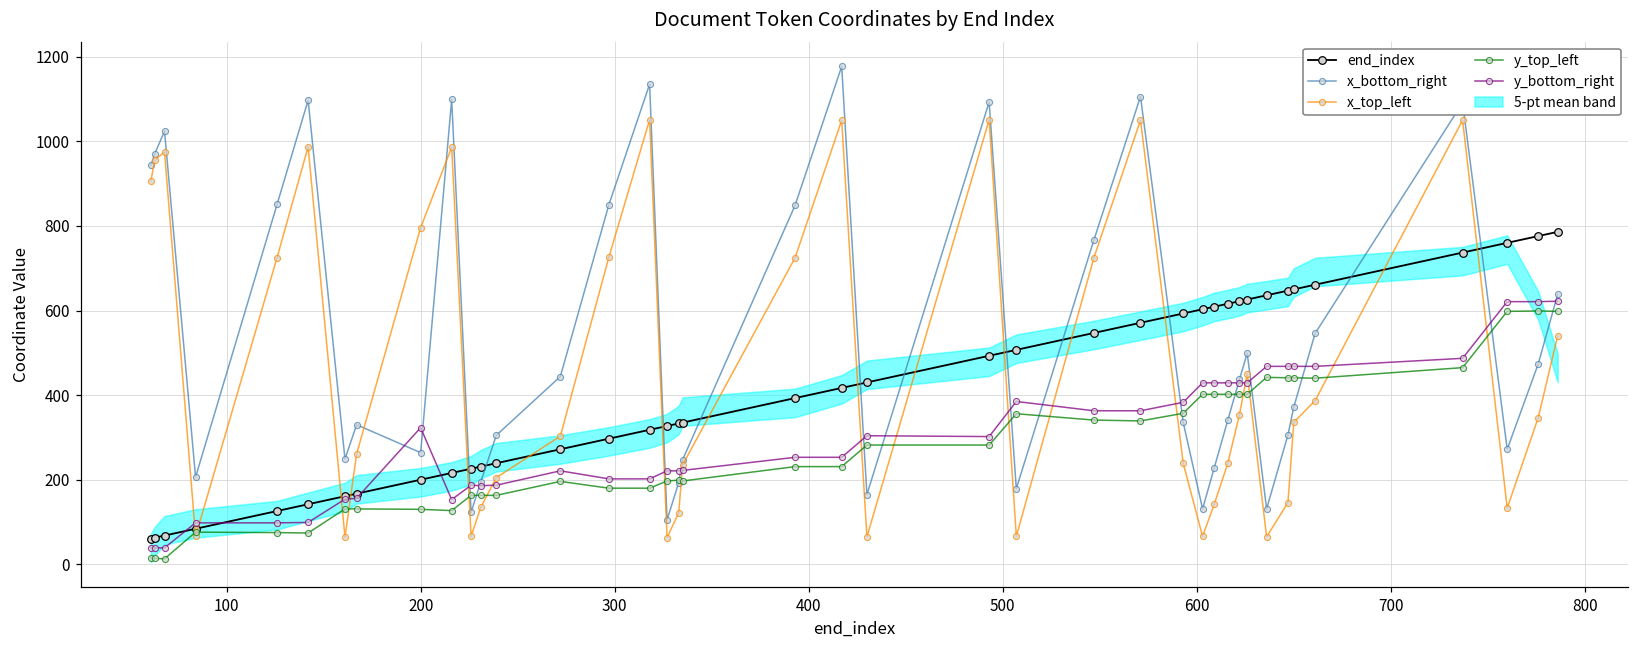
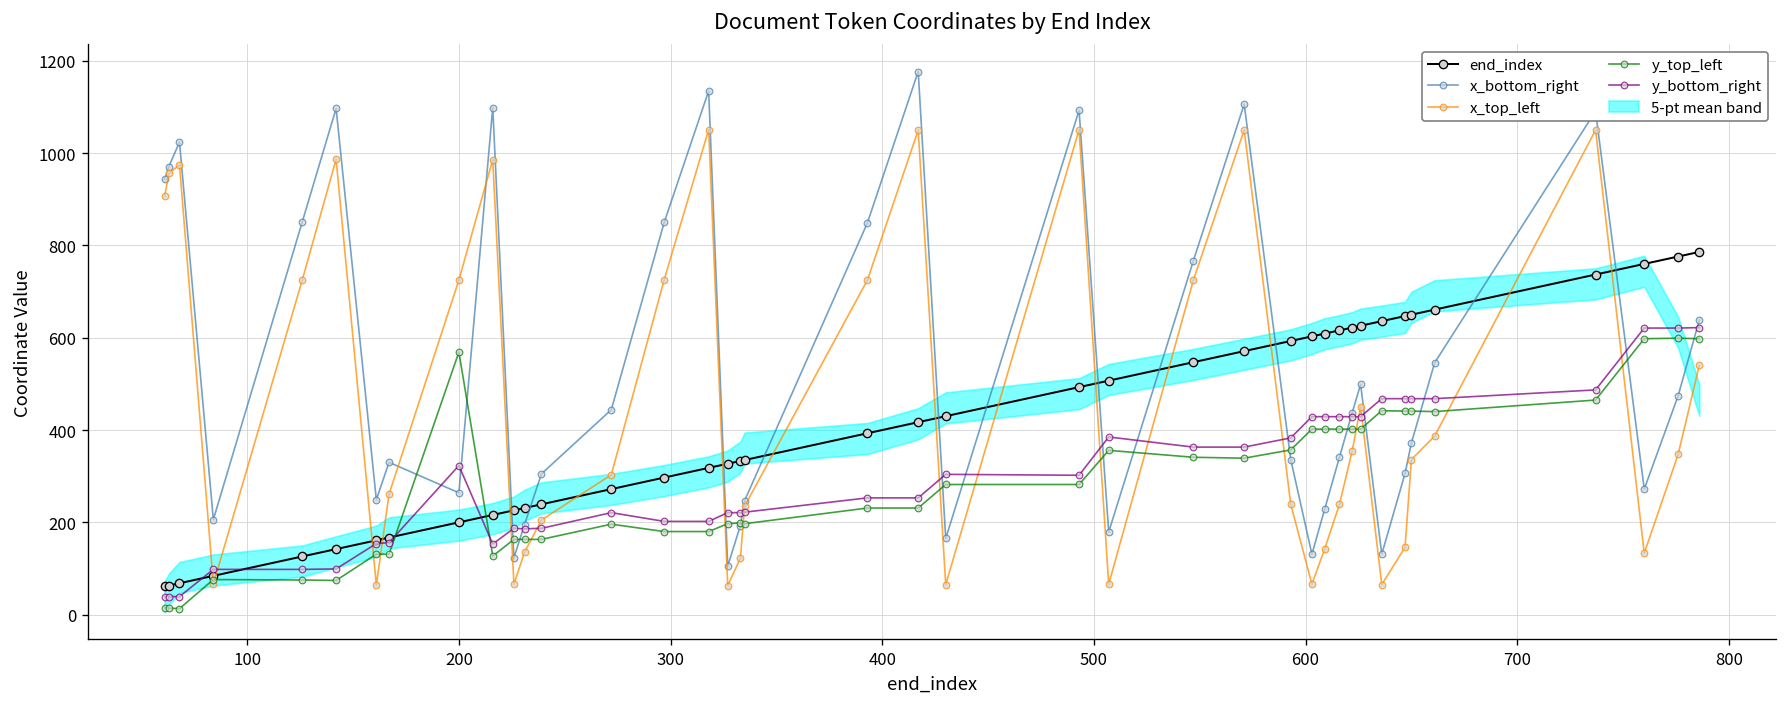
x_top_left, 200: 800 -> 730
y_top_left, 200: 130 -> 570
